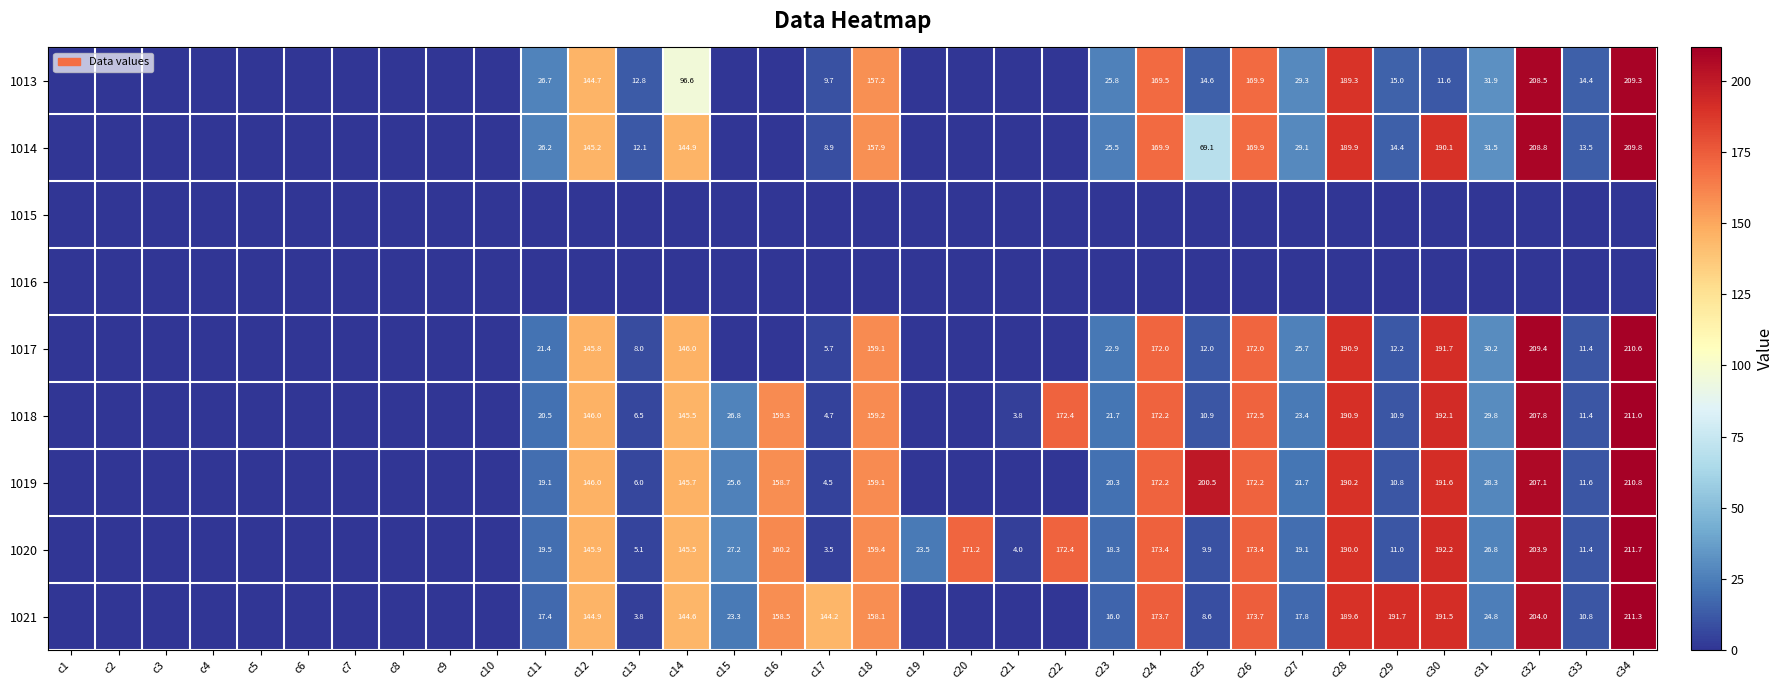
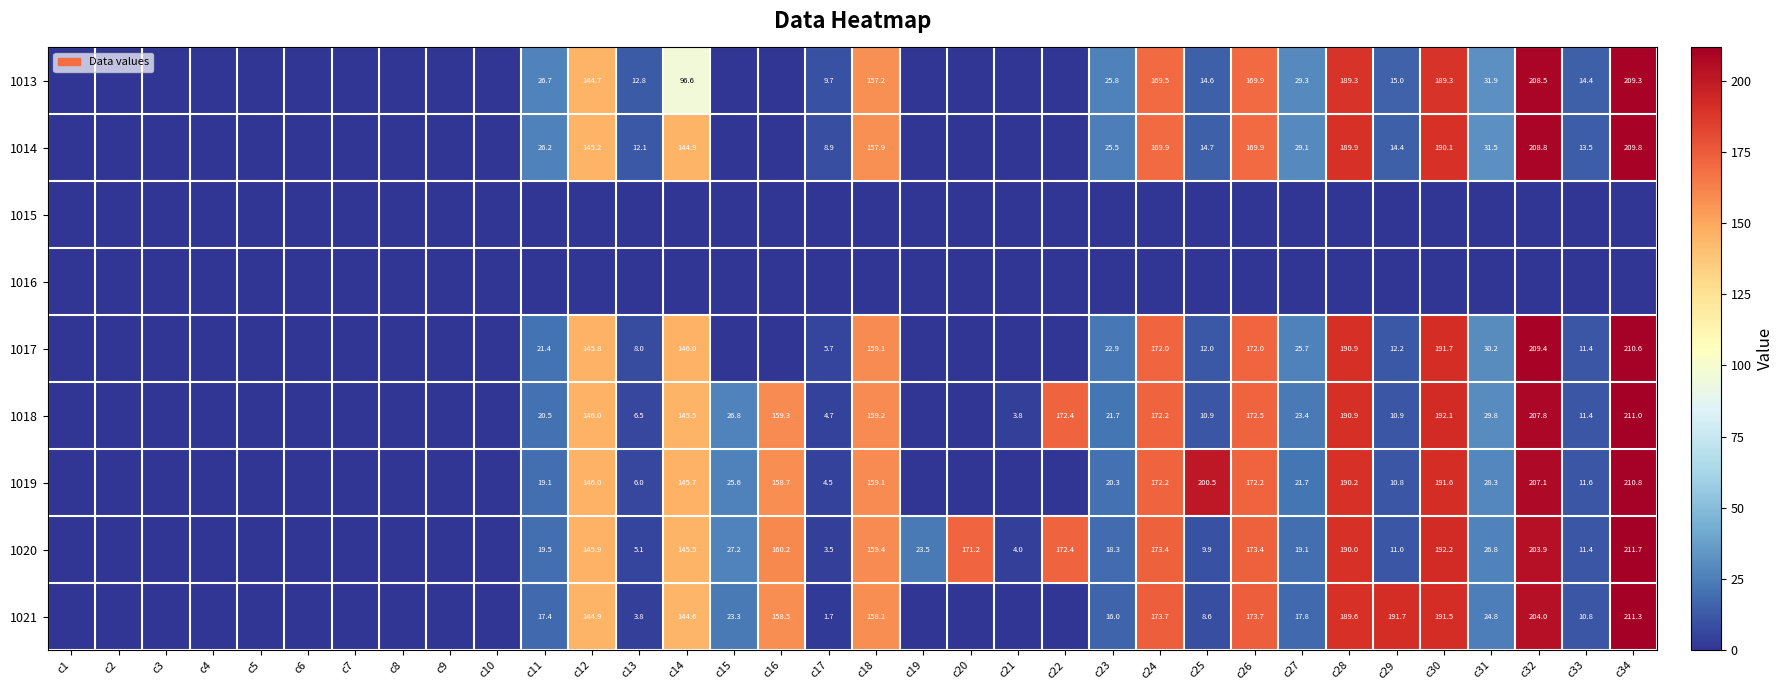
1013, c30: 11.6 -> 189.3
1014, c25: 69.1 -> 14.7
1021, c17: 144.2 -> 1.7
